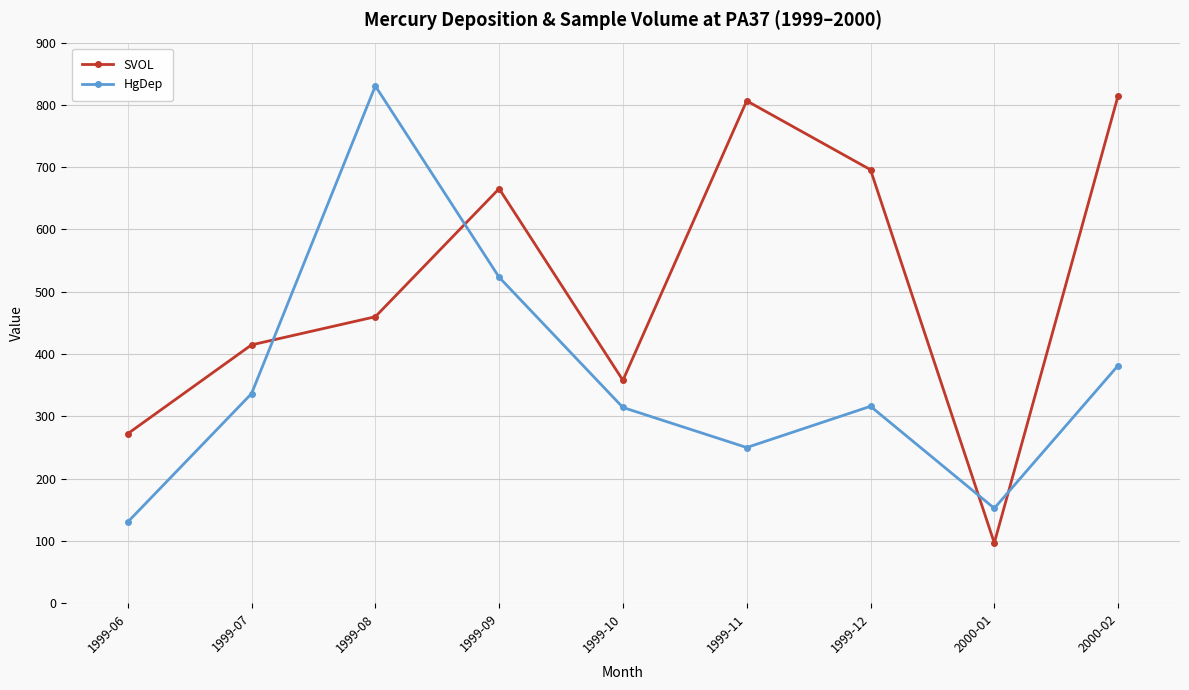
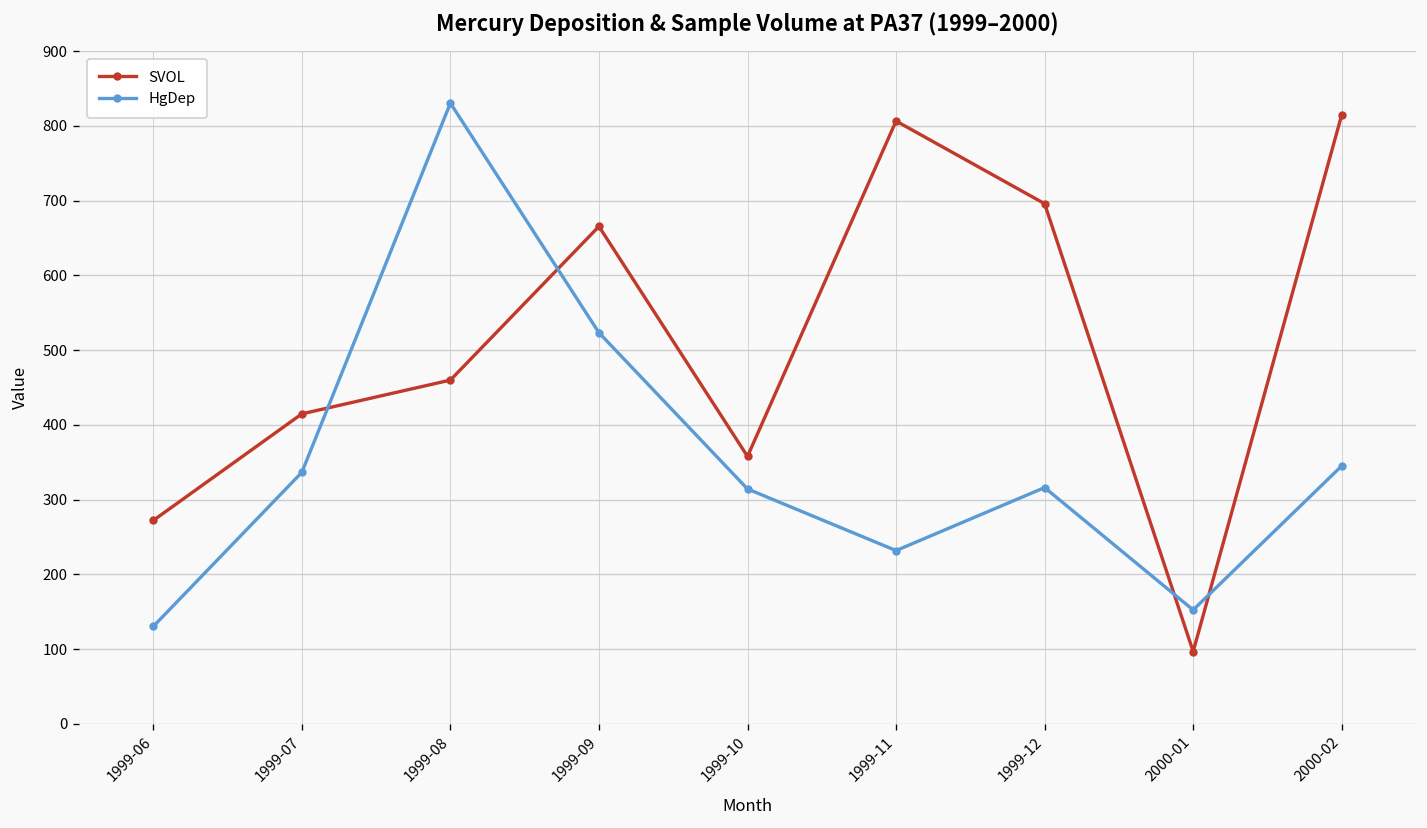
HgDep, 1999-11: 250 -> 230
HgDep, 2000-02: 380 -> 350
